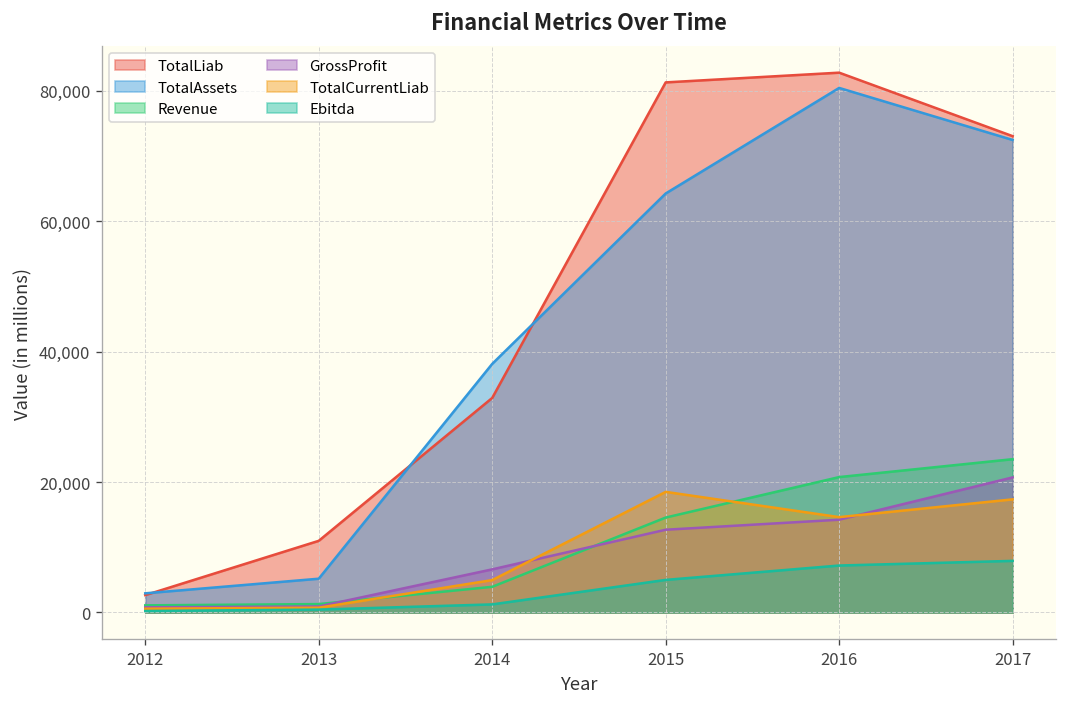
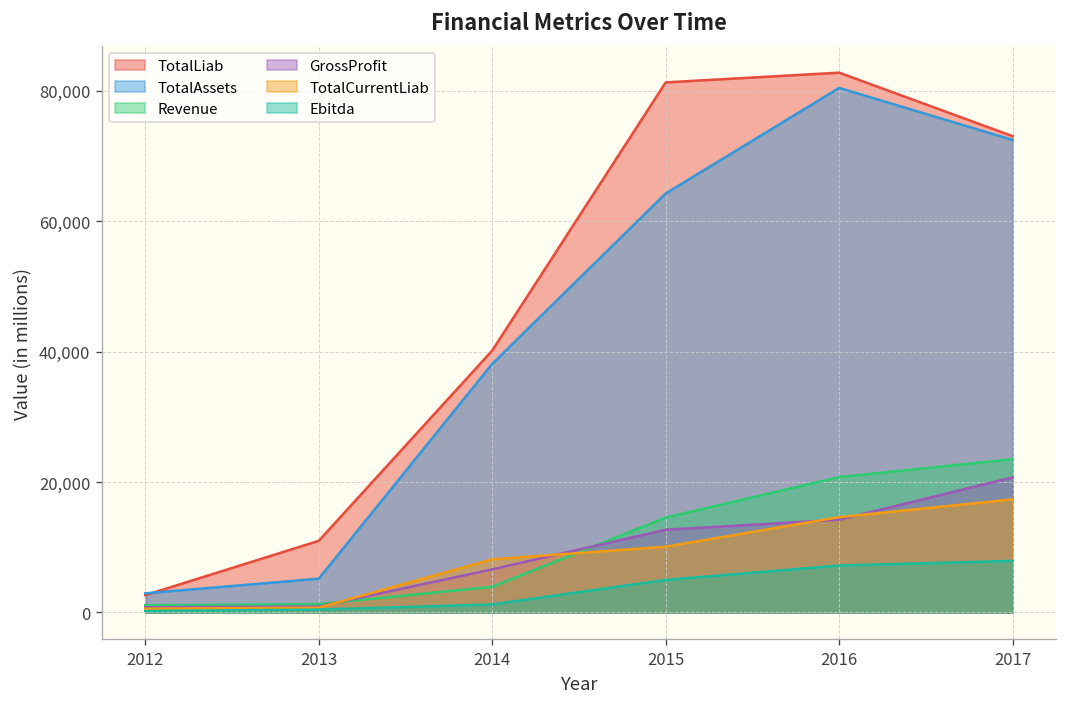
TotalLiab, 2014: 33,000 -> 40,000
TotalCurrentLiab, 2014: 5,000 -> 8,000
TotalCurrentLiab, 2015: 18,000 -> 10,000
